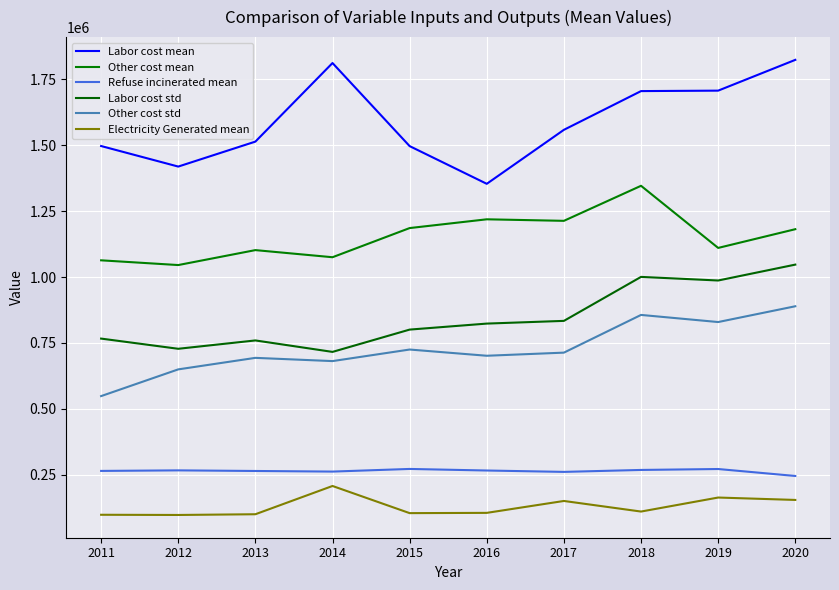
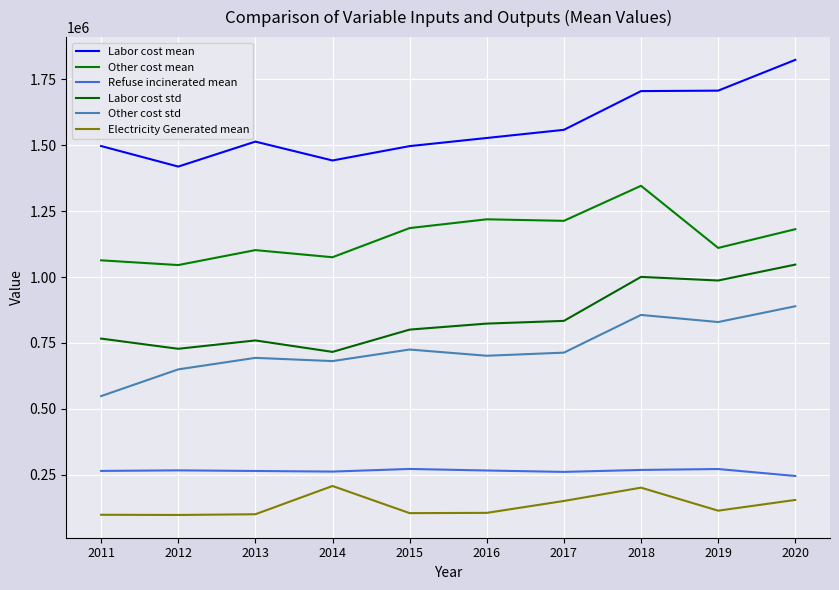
Labor cost mean, 2014: 1810000 -> 1440000
Labor cost mean, 2016: 1350000 -> 1530000
Electricity Generated mean, 2018: 110000 -> 200000
Electricity Generated mean, 2019: 160000 -> 110000
